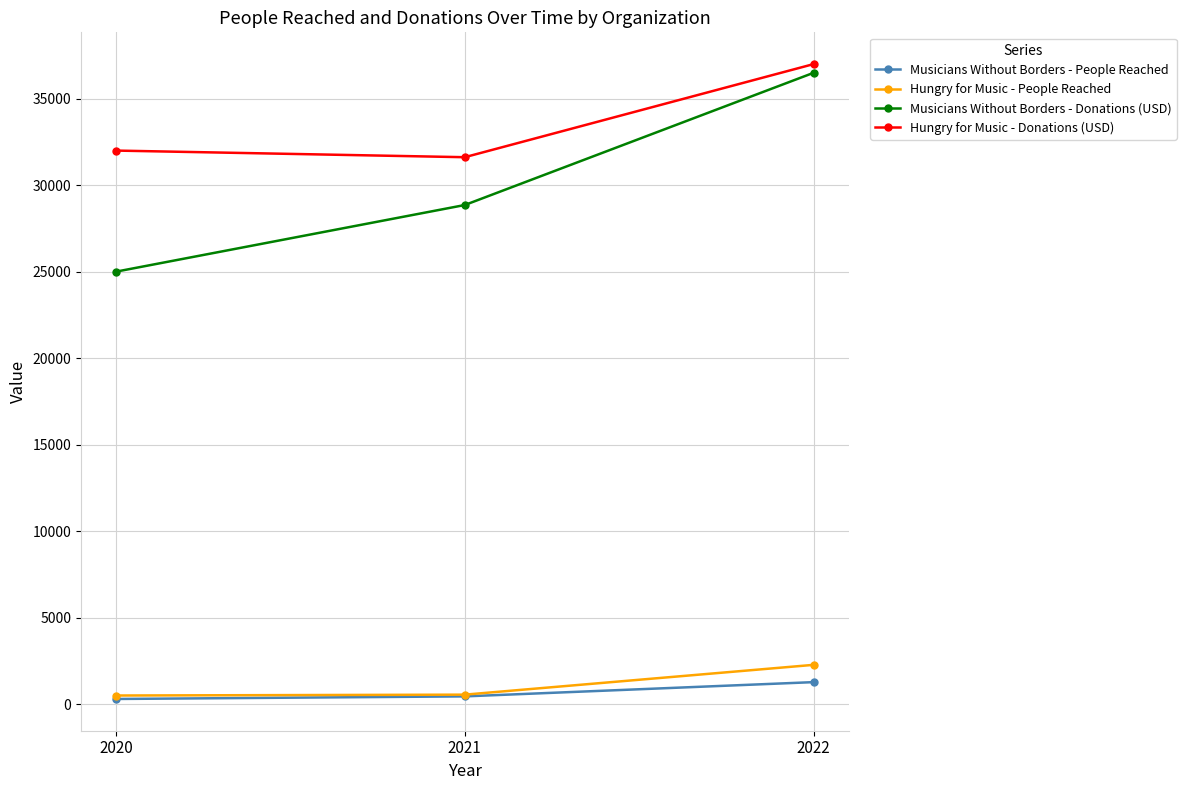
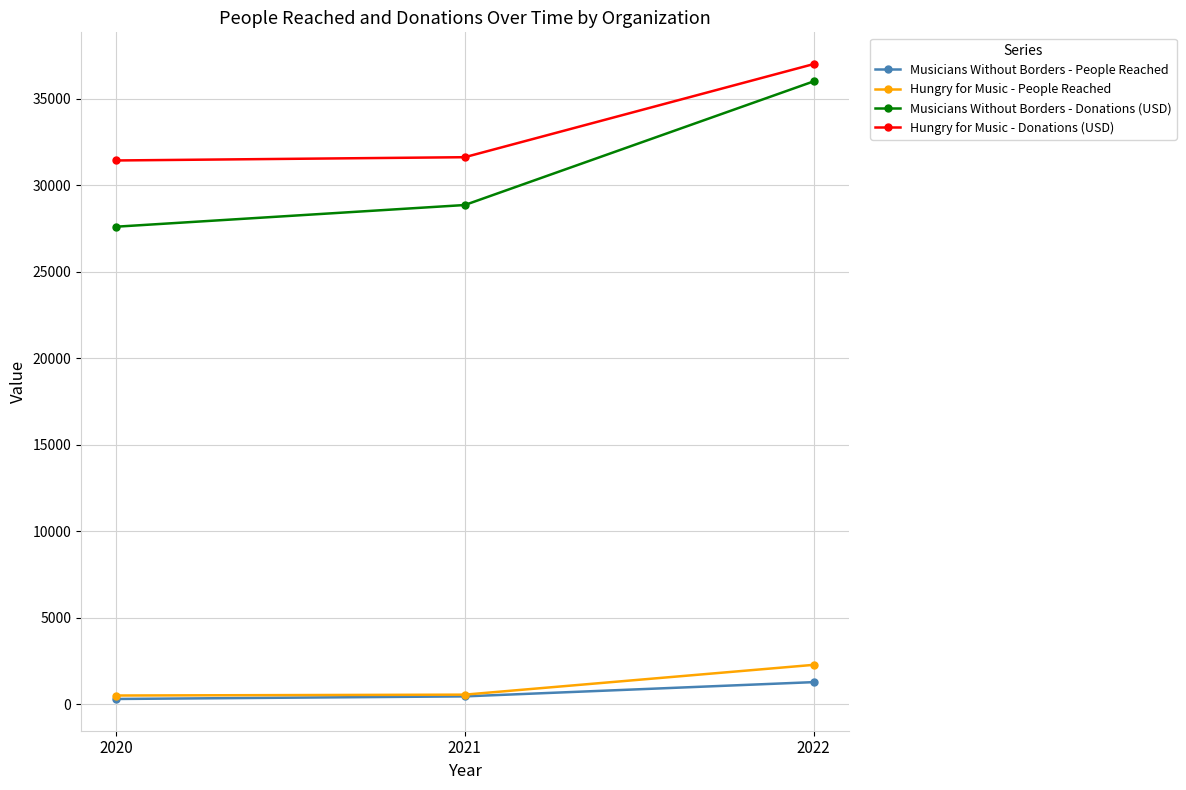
Musicians Without Borders - Donations (USD), 2020: 25000 -> 27600
Hungry for Music - Donations (USD), 2020: 32000 -> 31400
Musicians Without Borders - Donations (USD), 2022: 36500 -> 36000
